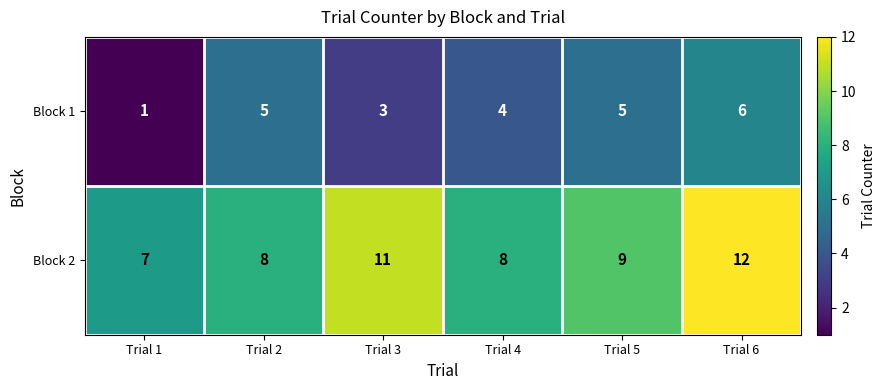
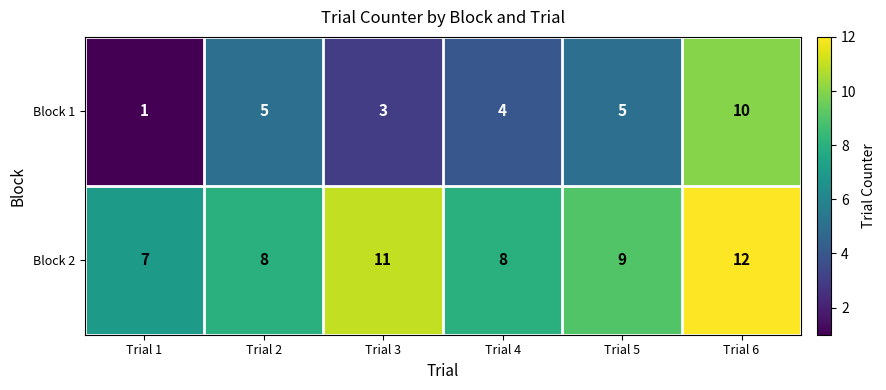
Block 1, Trial 6: 6 -> 10
